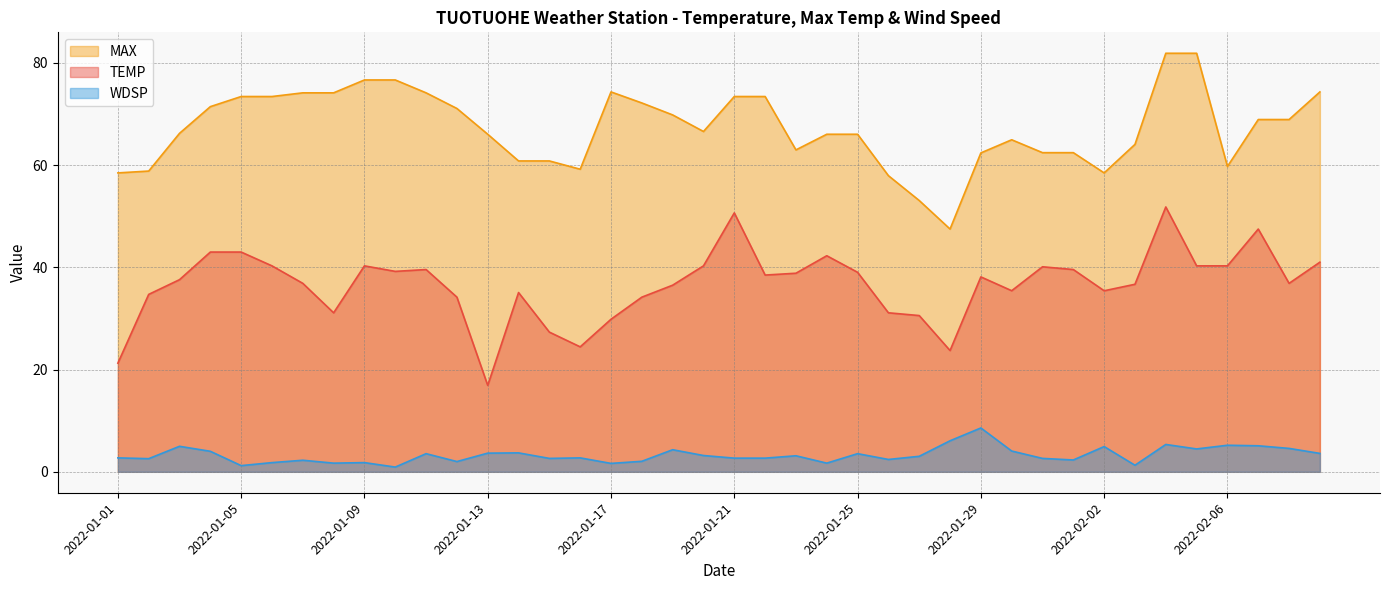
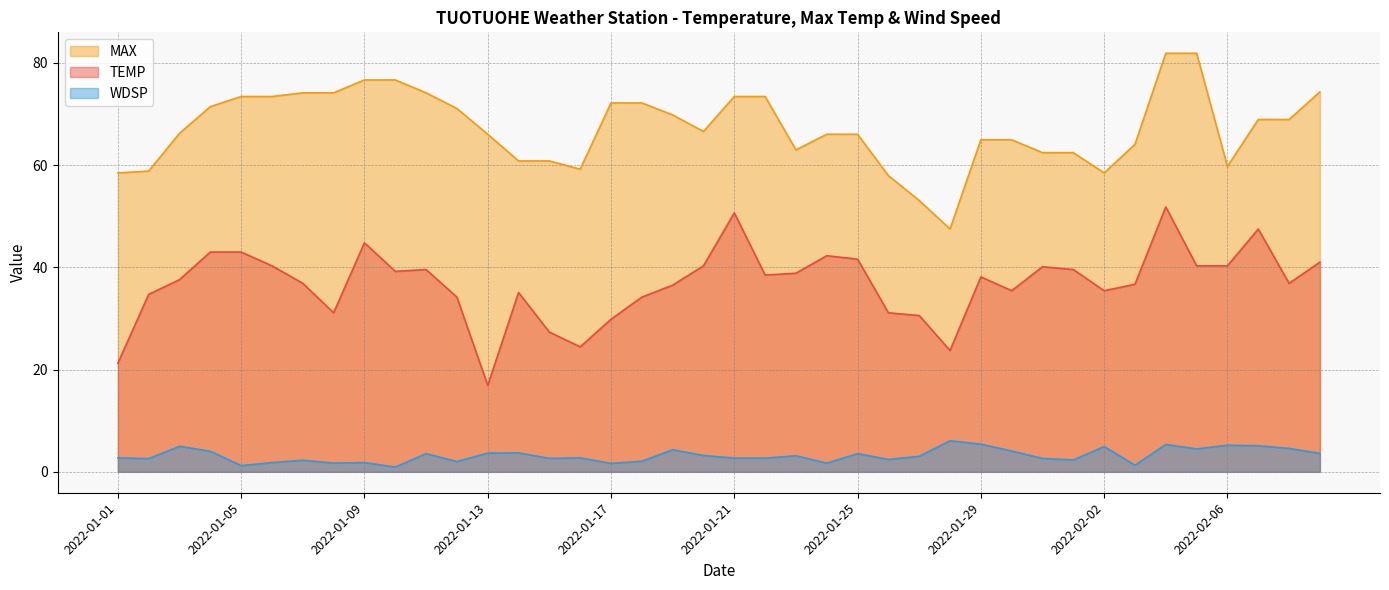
TEMP, 2022-01-09: 40 -> 45
MAX, 2022-01-17: 74 -> 72
TEMP, 2022-01-25: 39 -> 42
MAX, 2022-01-29: 62 -> 65
WDSP, 2022-01-29: 9 -> 5
